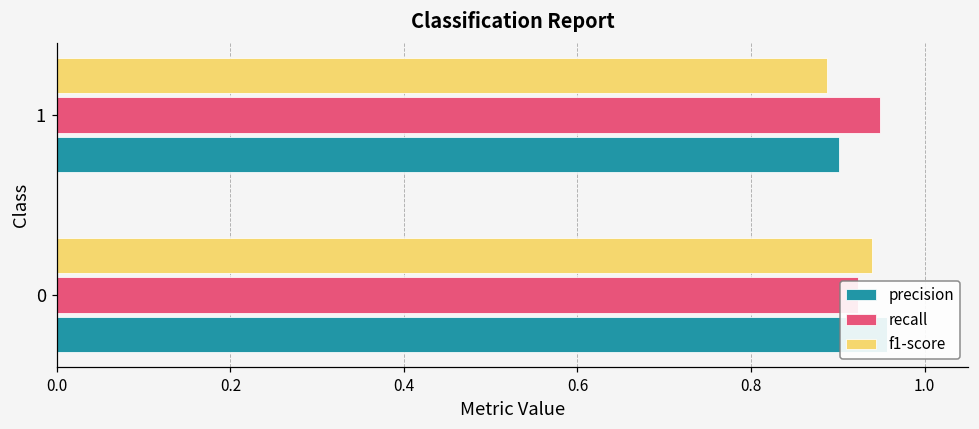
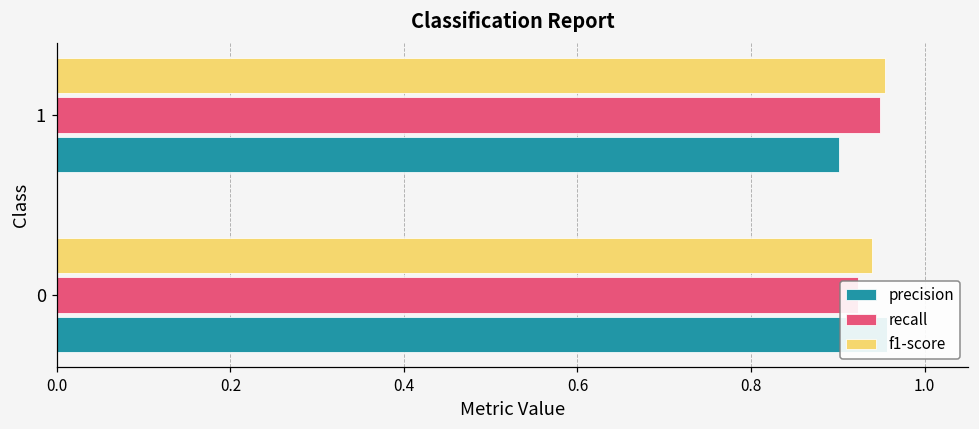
f1-score, 1: 0.89 -> 0.95
